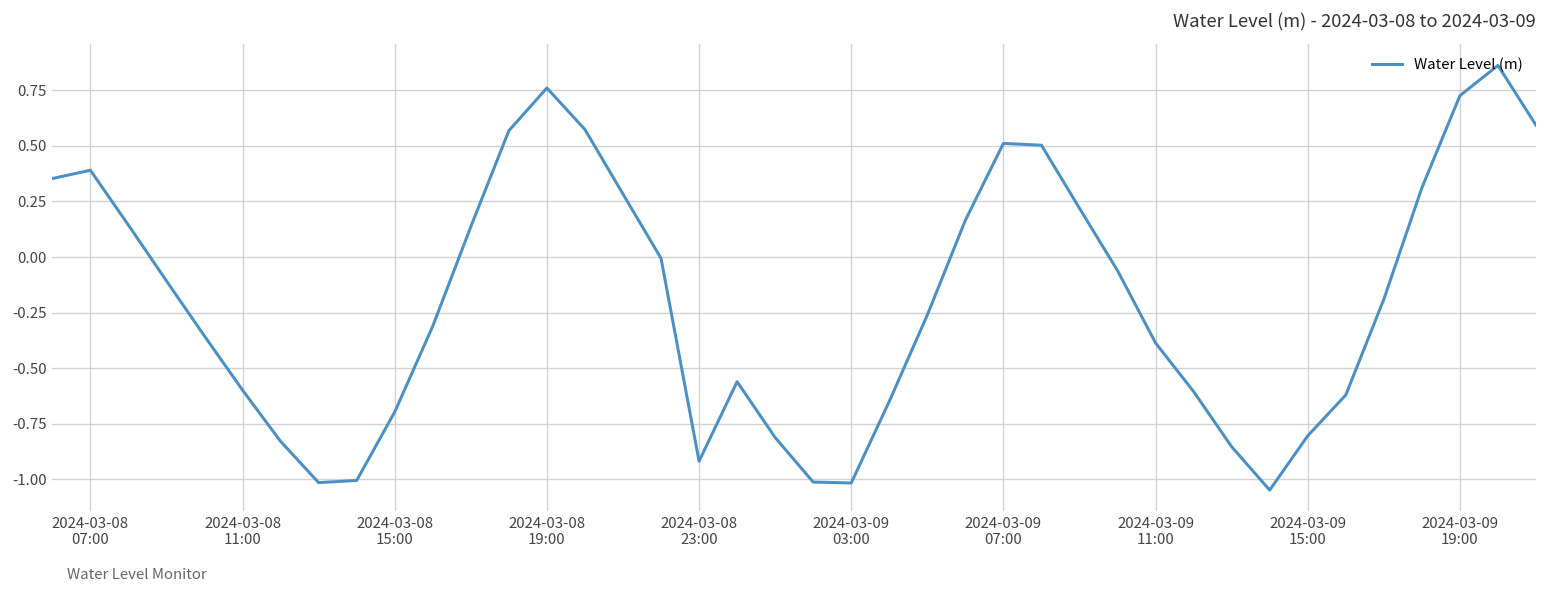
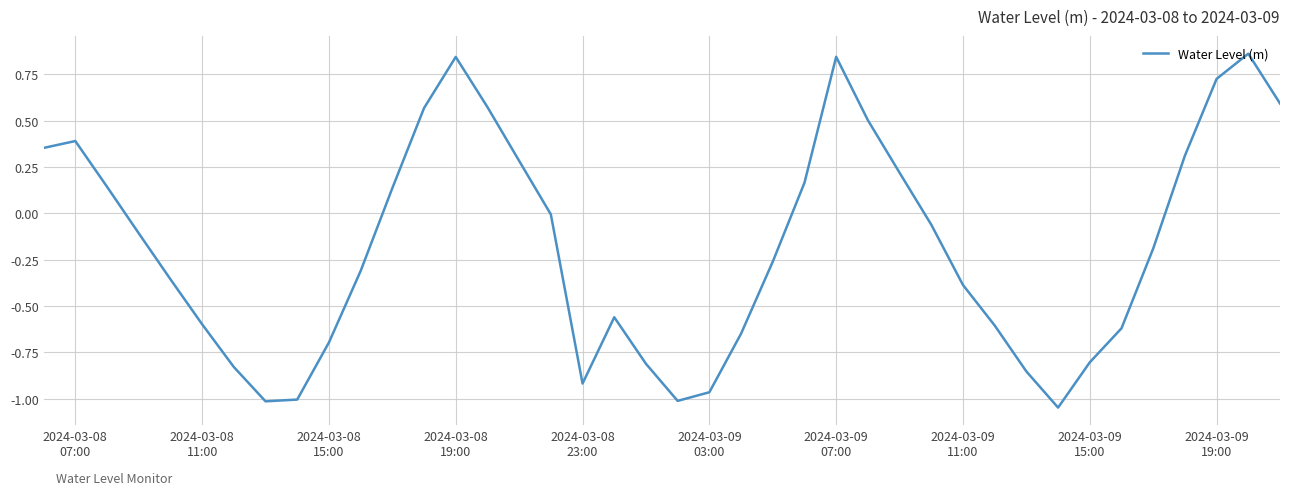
2024-03-08 19:00: 0.76 -> 0.84
2024-03-09 03:00: -1.02 -> -0.96
2024-03-09 07:00: 0.51 -> 0.84
